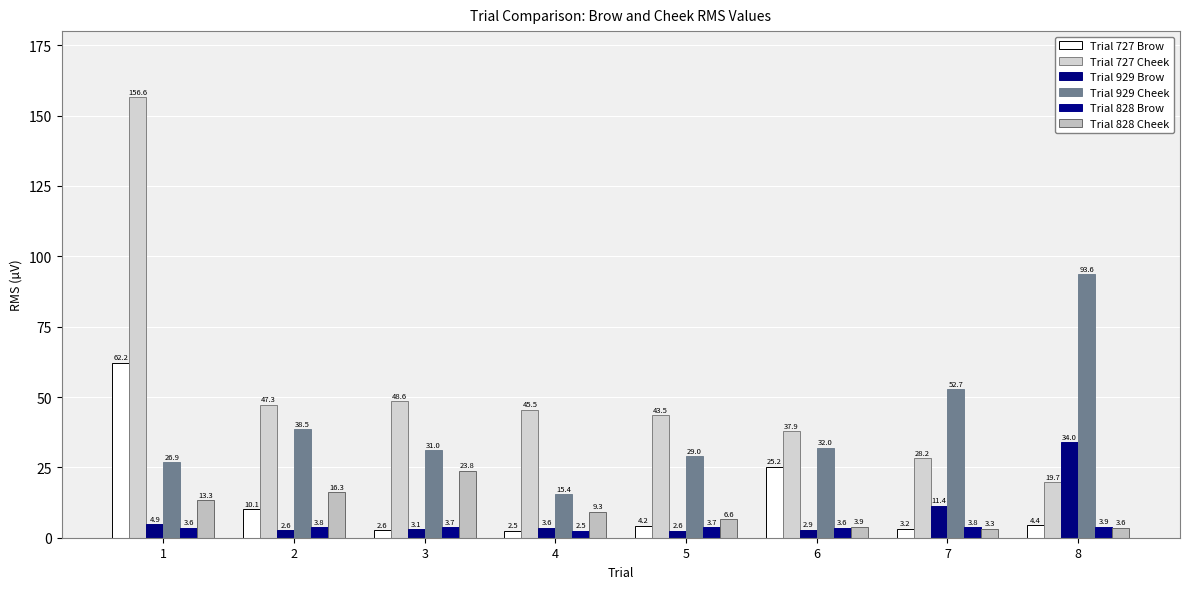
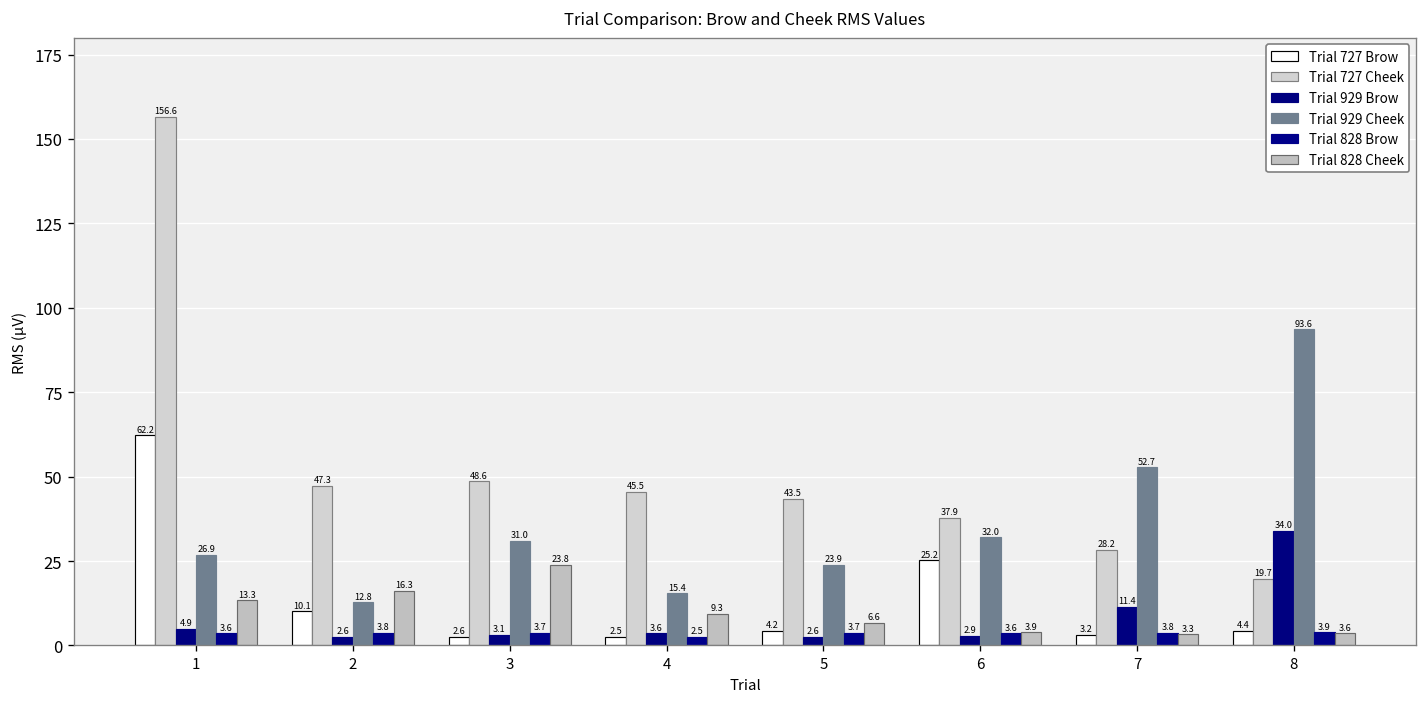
Trial 929 Cheek, 2: 38.5 -> 12.8
Trial 929 Cheek, 5: 29.0 -> 23.9
